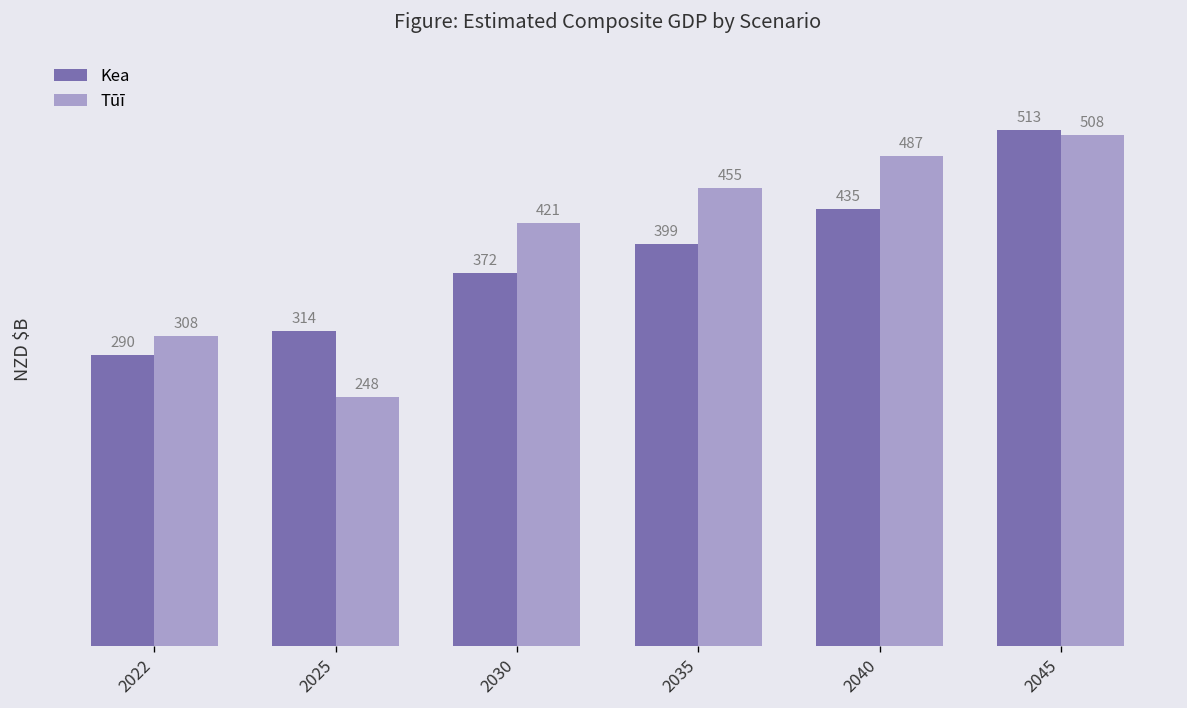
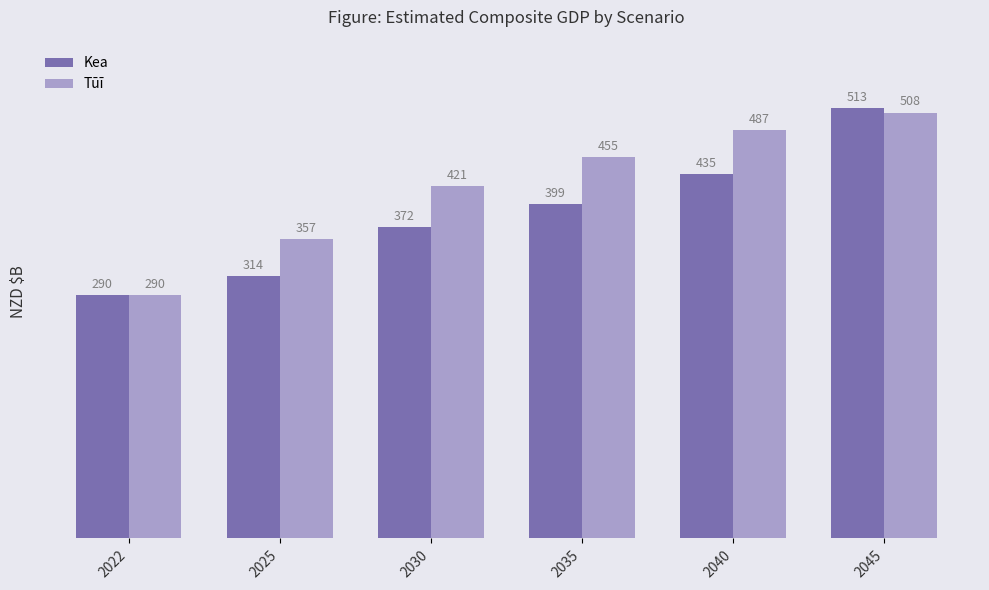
Tūī, 2022: 308 -> 290
Tūī, 2025: 248 -> 357
